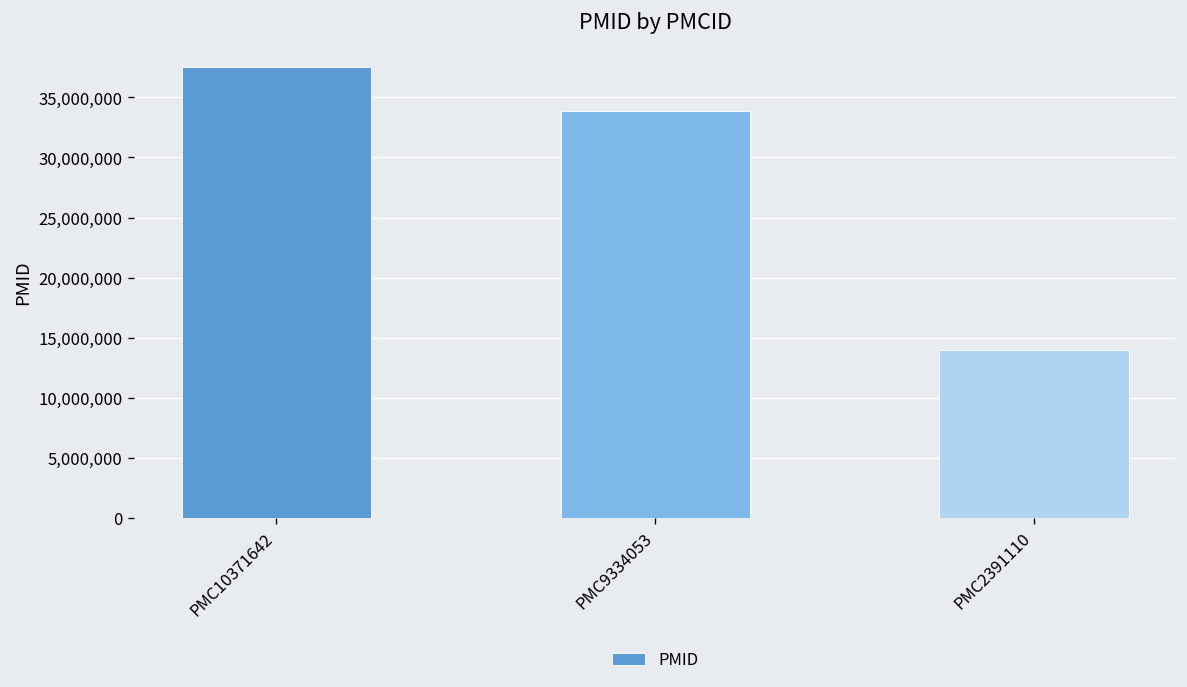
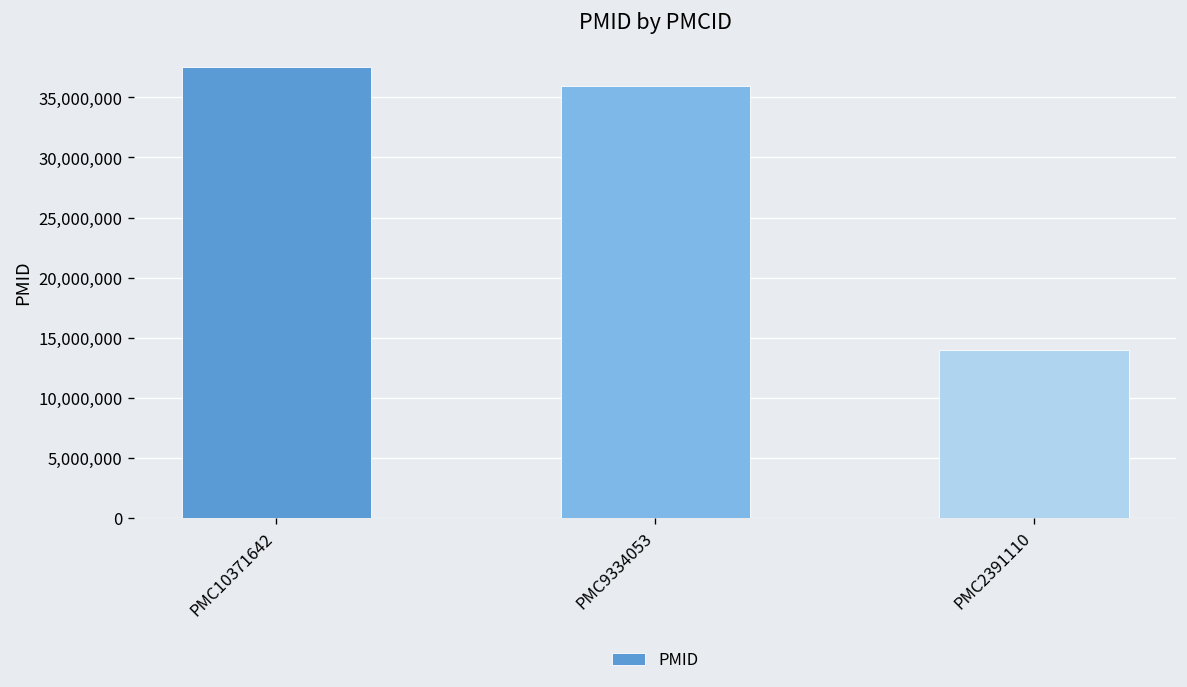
PMC9334053: 33,900,000 -> 35,900,000
